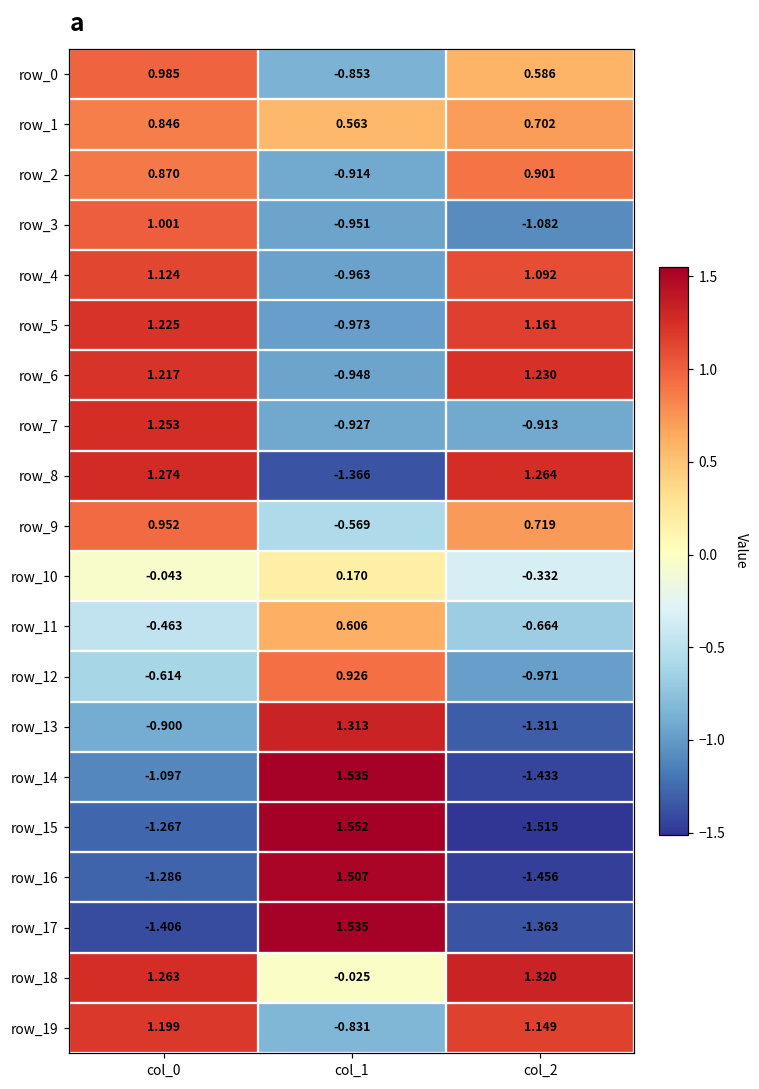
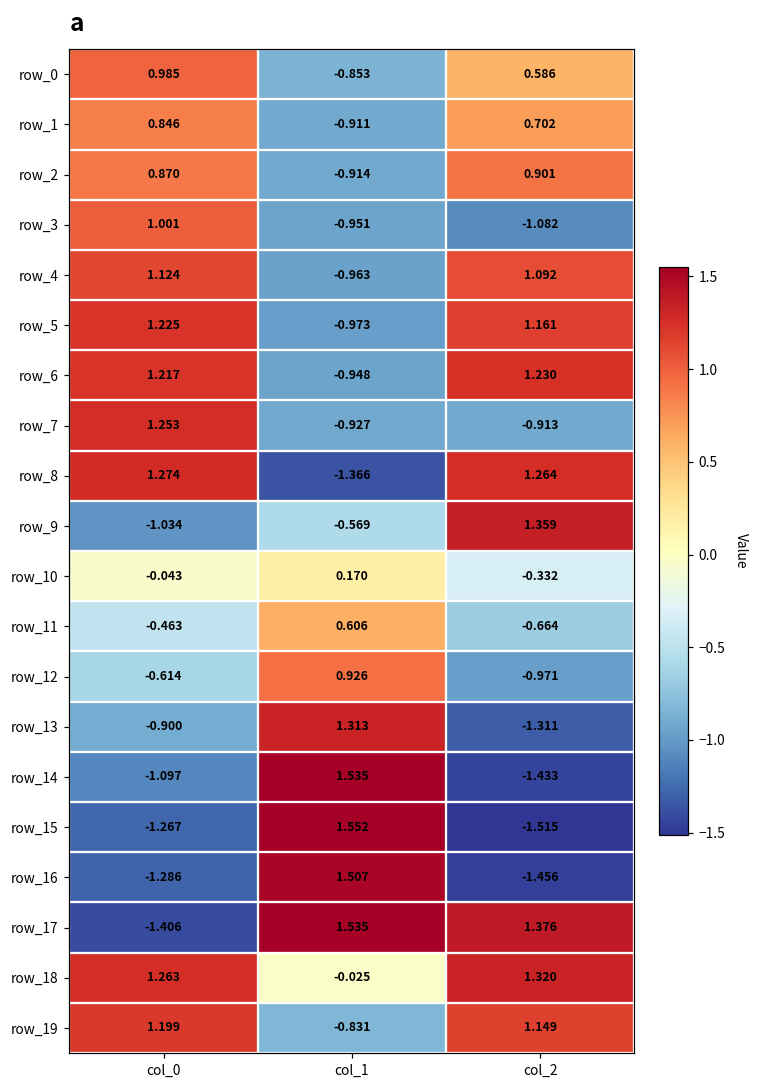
row_1, col_1: 0.563 -> -0.911
row_9, col_0: 0.952 -> -1.034
row_9, col_2: 0.719 -> 1.359
row_17, col_2: -1.363 -> 1.376
